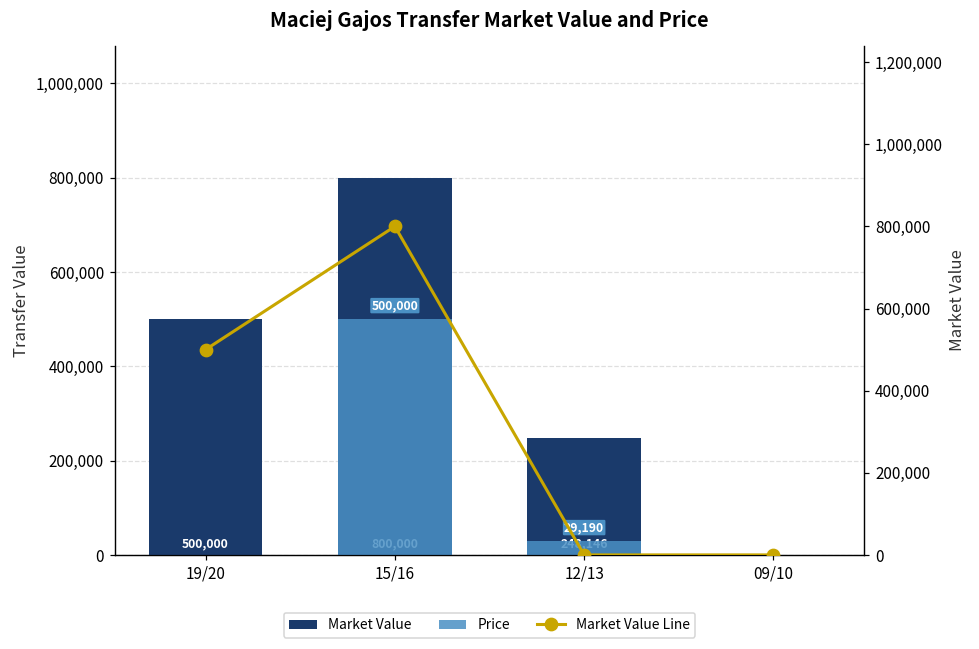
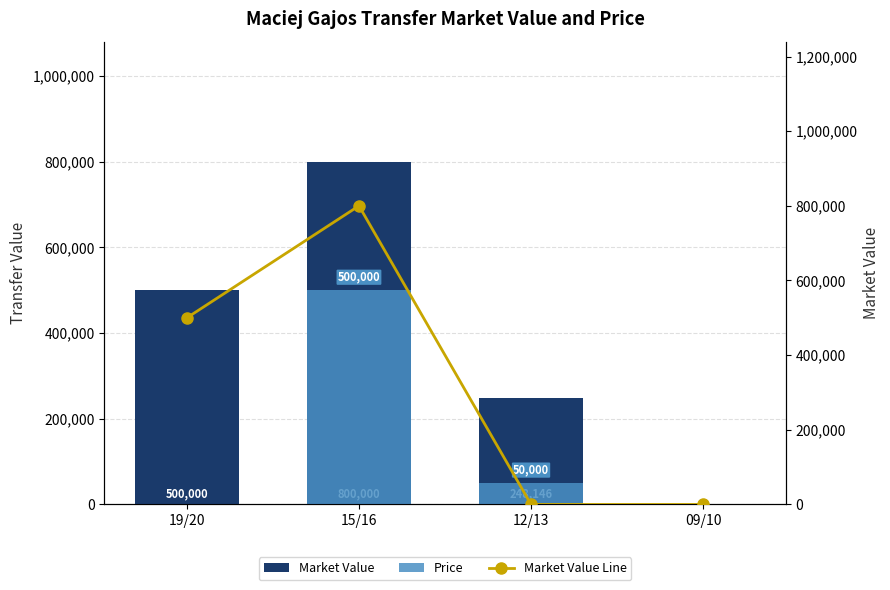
Price, 12/13: 29,190 -> 50,000
